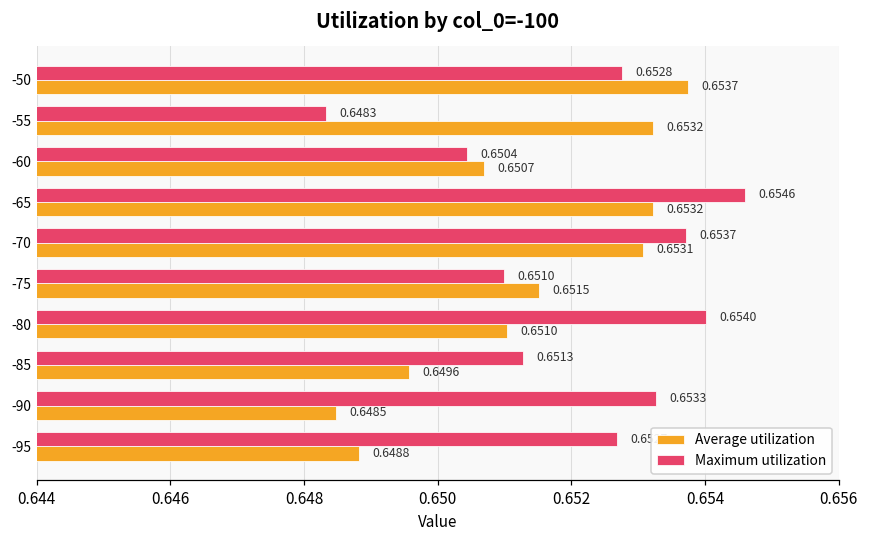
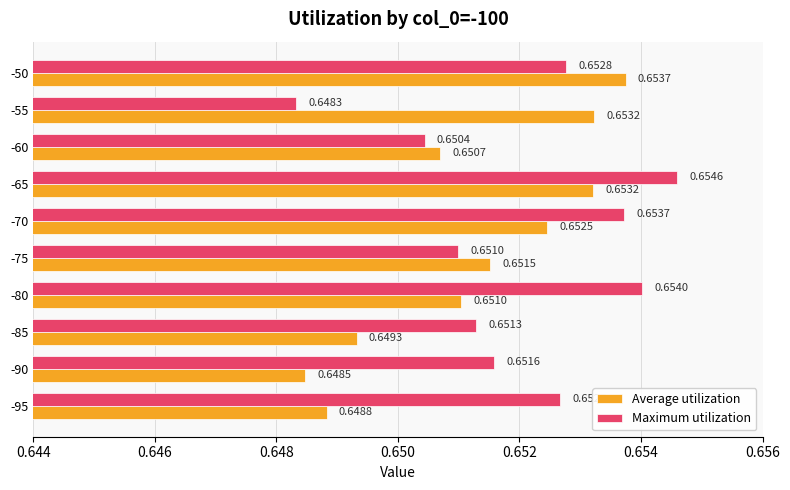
Average utilization, -70: 0.6531 -> 0.6525
Average utilization, -85: 0.6496 -> 0.6493
Maximum utilization, -90: 0.6533 -> 0.6516
